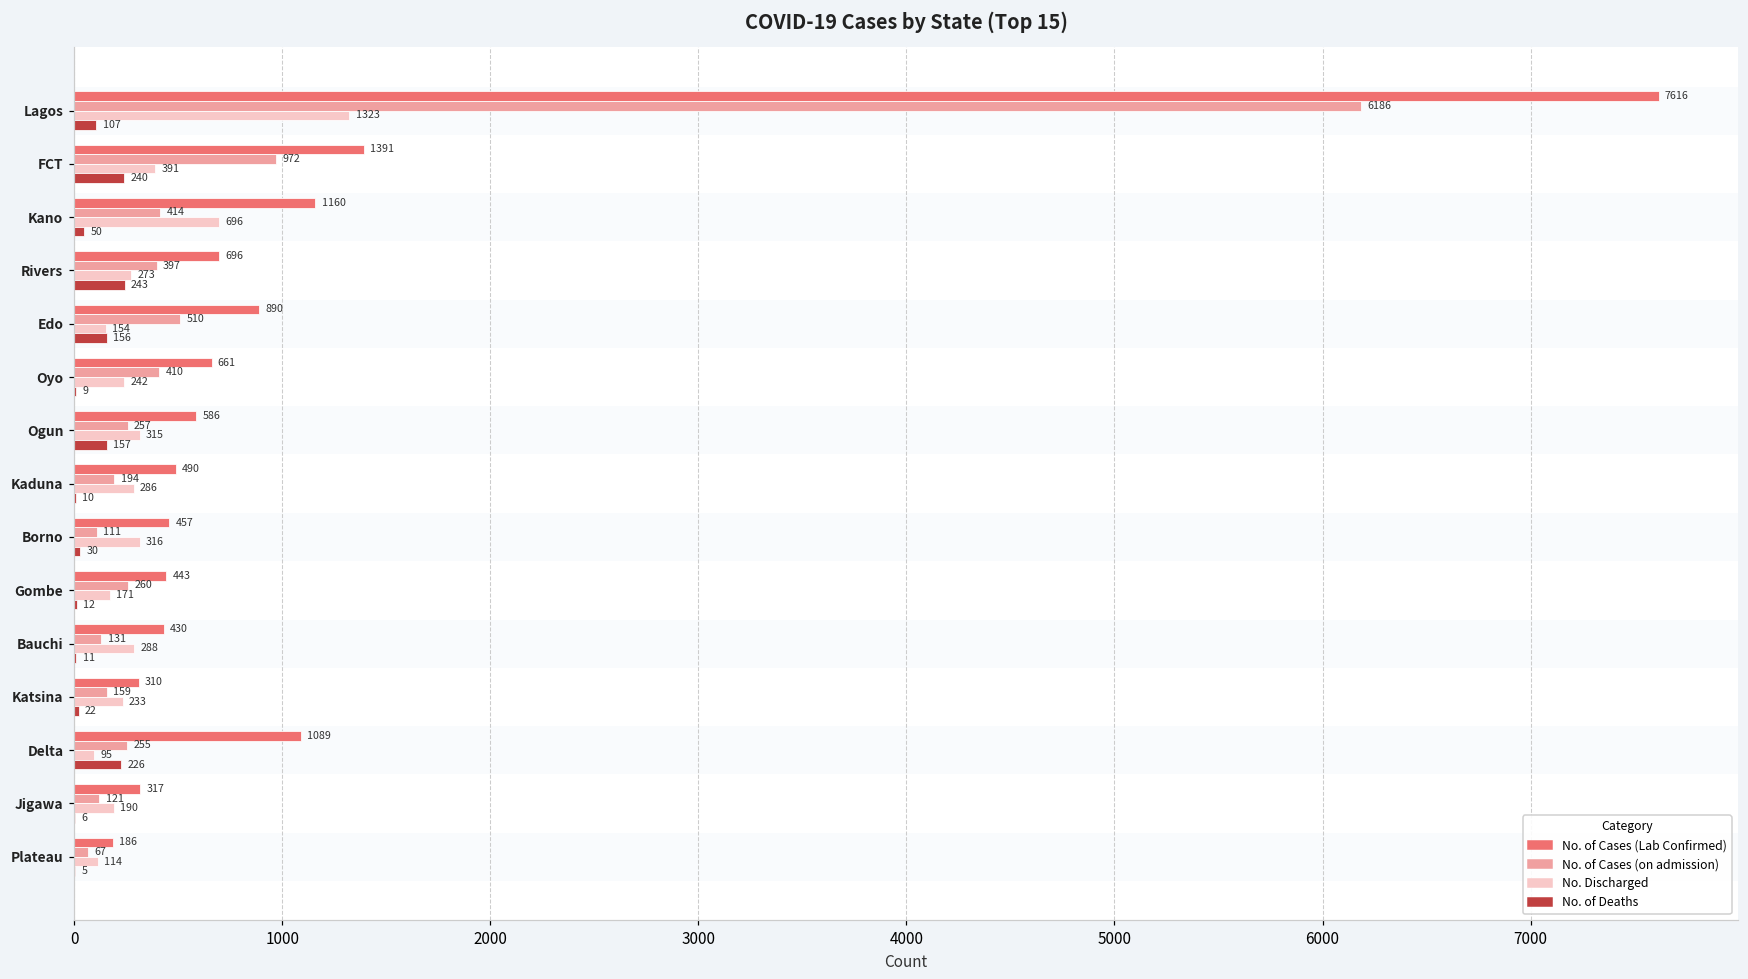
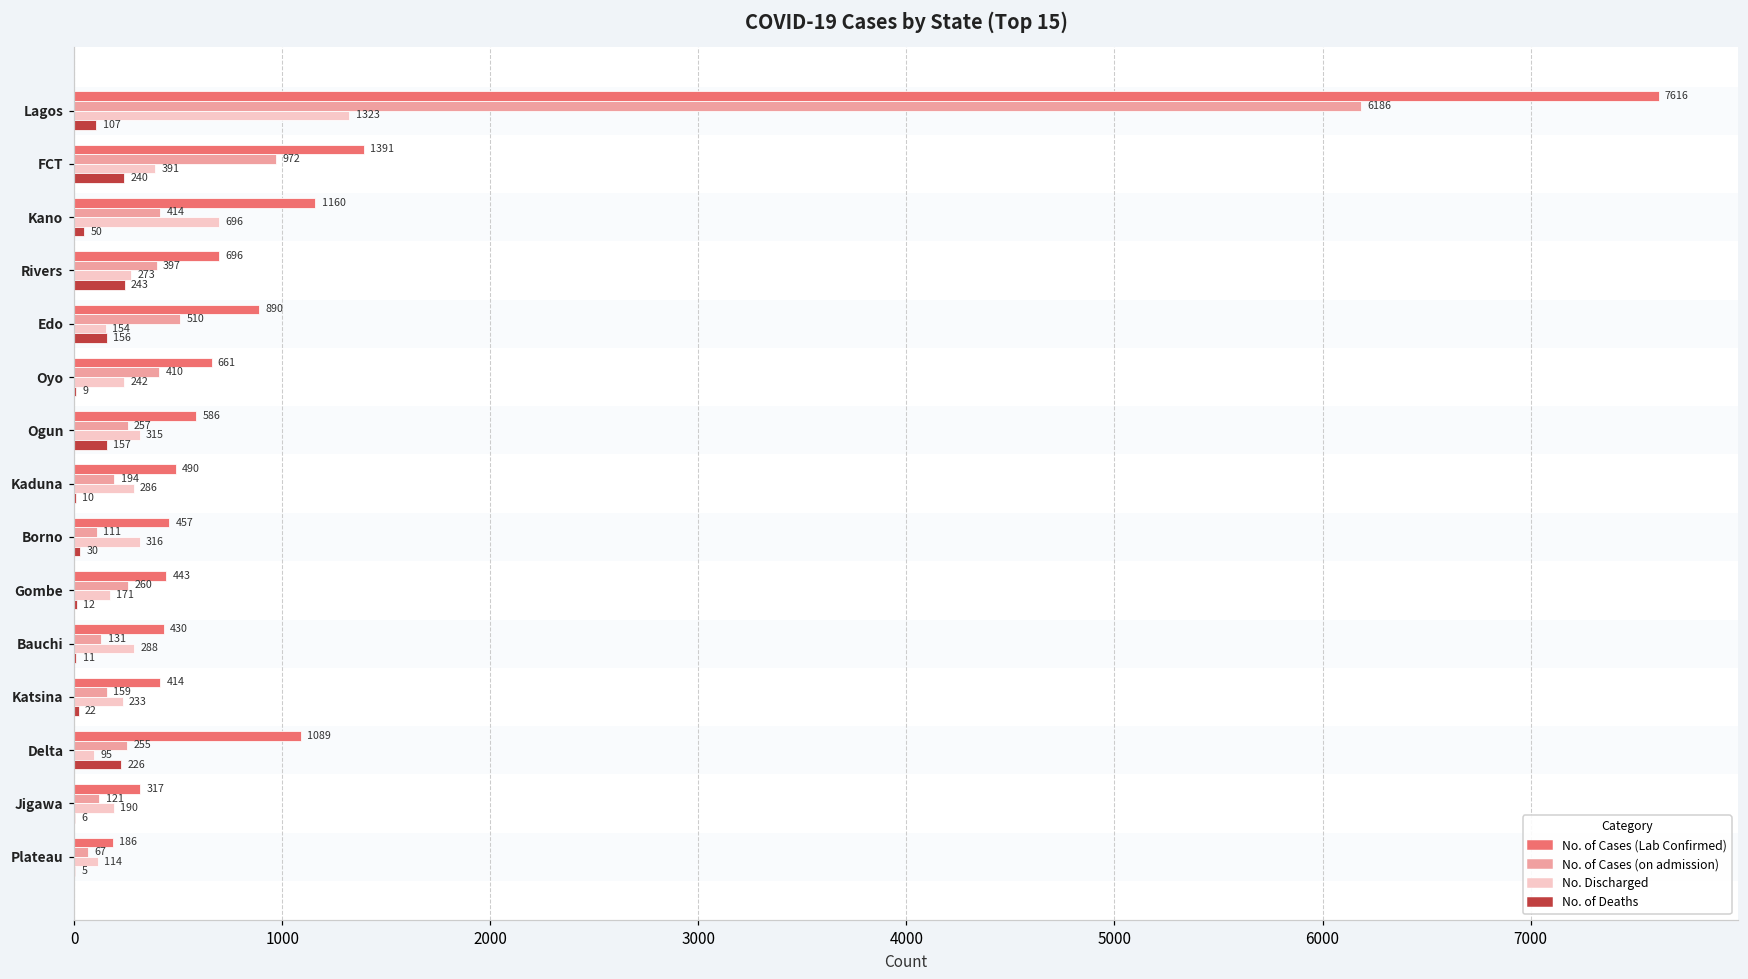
No. of Cases (Lab Confirmed), Katsina: 310 -> 414
